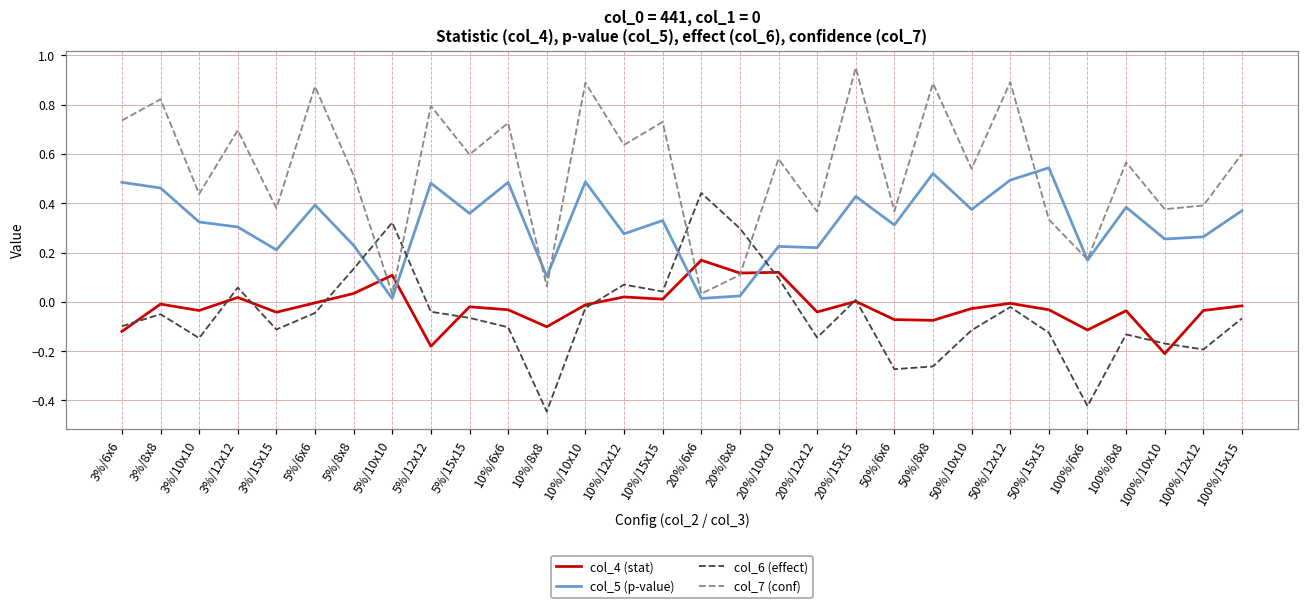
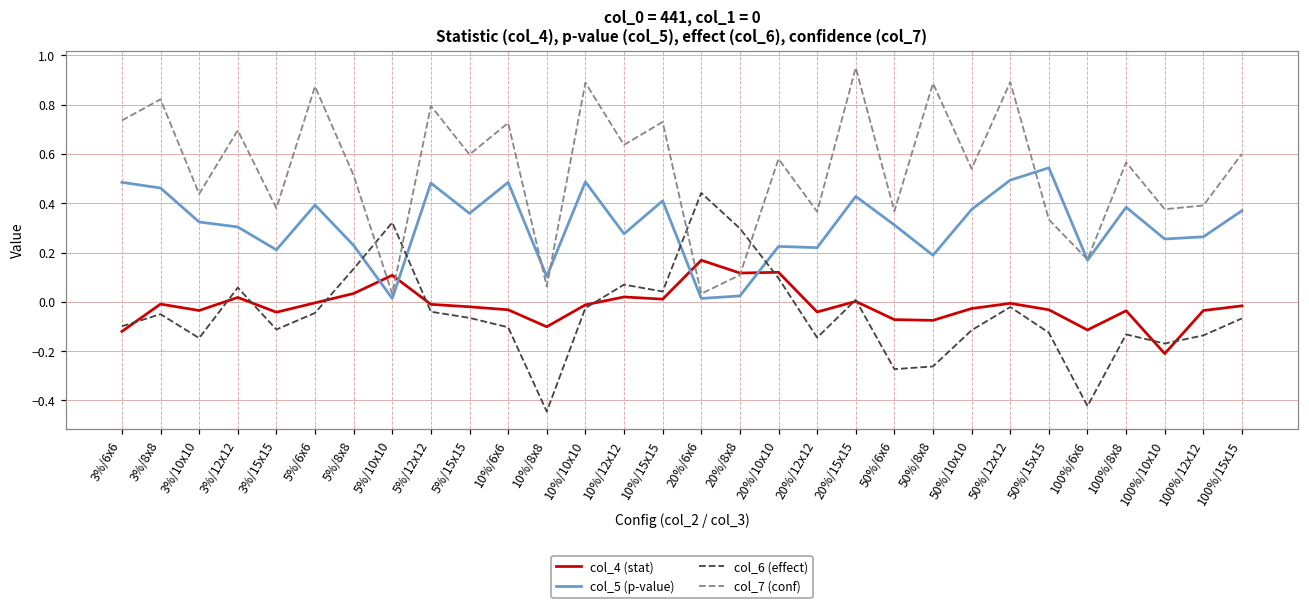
col_4 (stat), 5%/12x12: -0.18 -> -0.01
col_5 (p-value), 10%/15x15: 0.33 -> 0.41
col_5 (p-value), 50%/8x8: 0.52 -> 0.19
col_6 (effect), 100%/12x12: -0.19 -> -0.14
